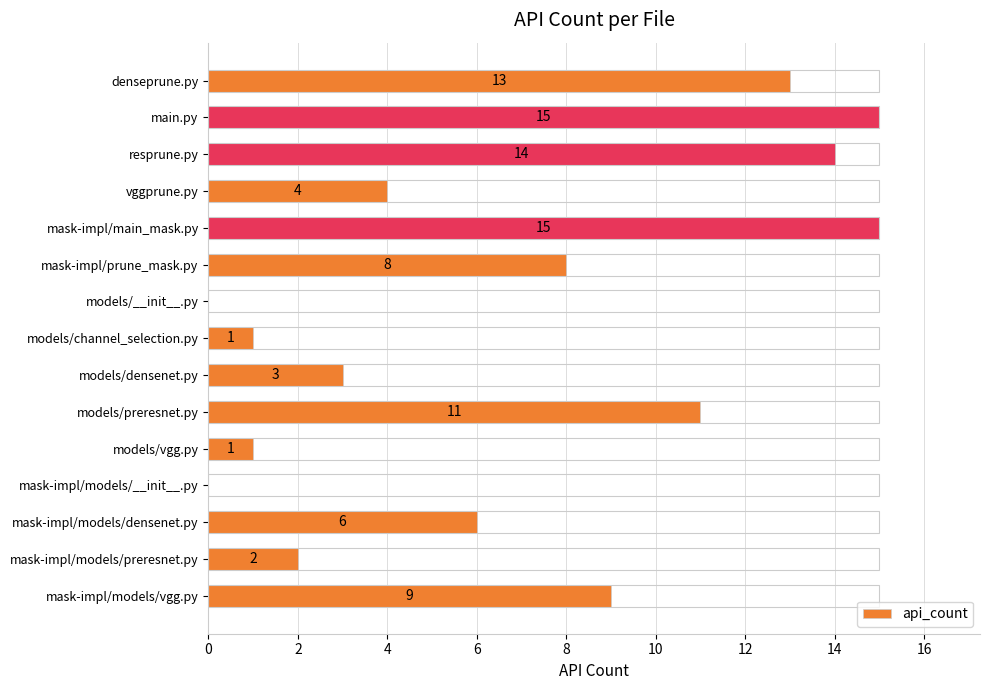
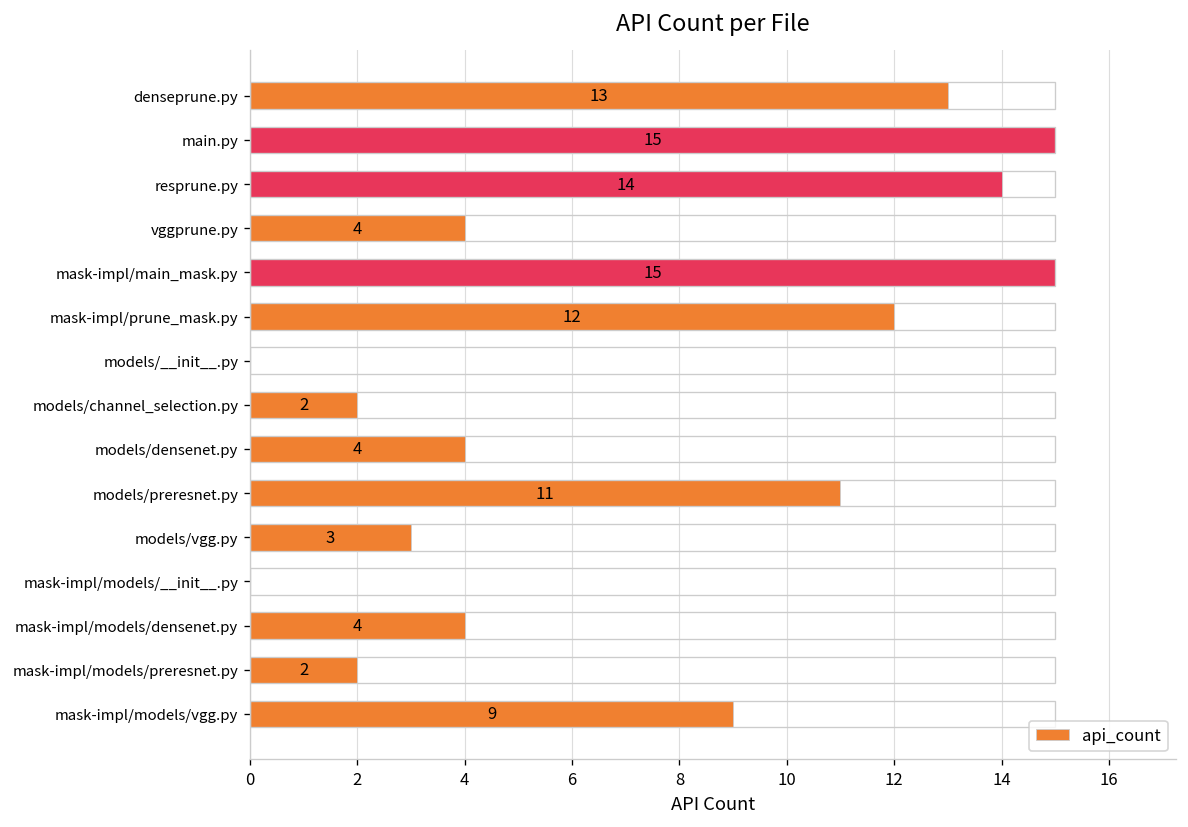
mask-impl/prune_mask.py: 8 -> 12
models/channel_selection.py: 1 -> 2
models/densenet.py: 3 -> 4
models/vgg.py: 1 -> 3
mask-impl/models/densenet.py: 6 -> 4
